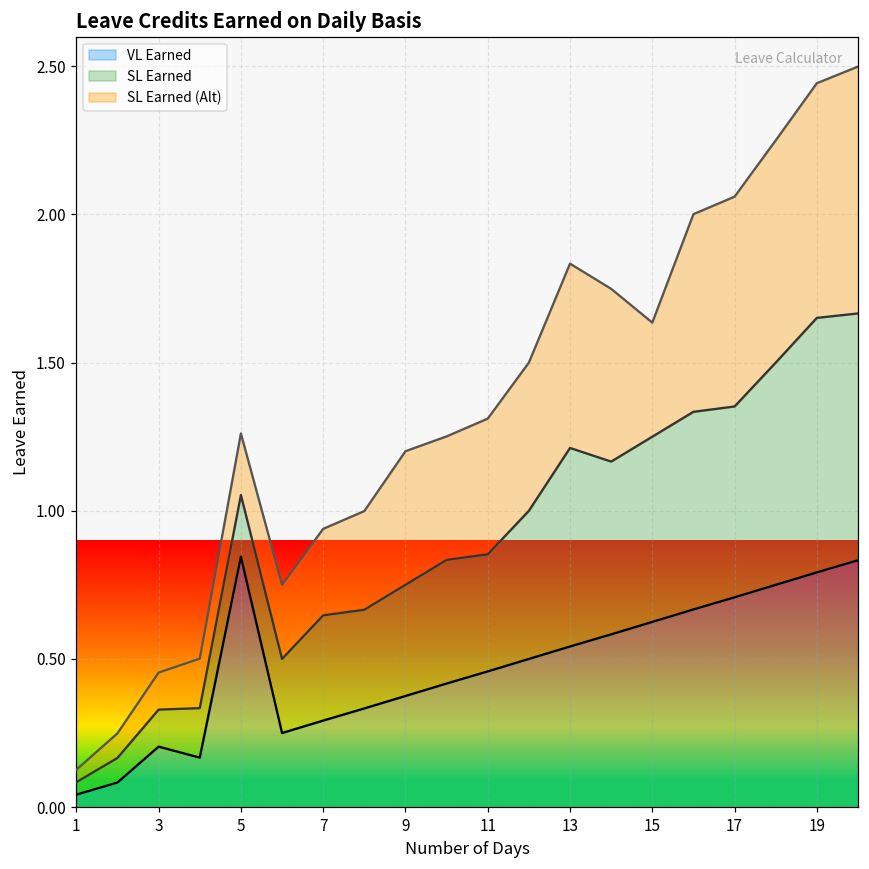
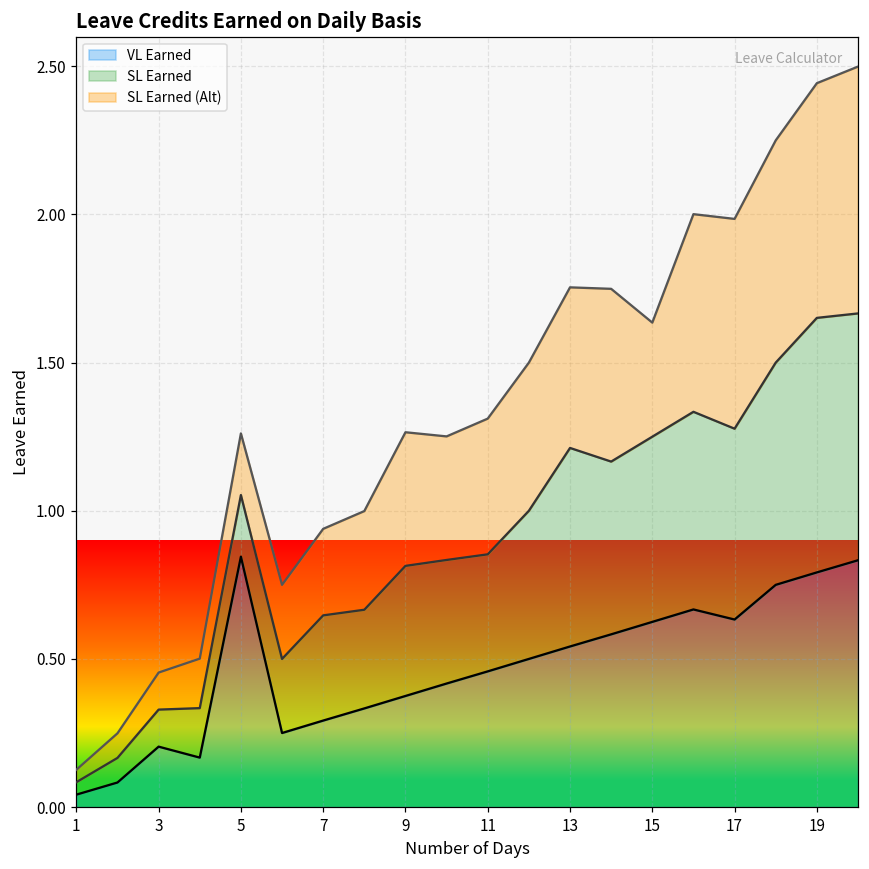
SL Earned, 9: 0.38 -> 0.44
SL Earned (Alt), 13: 0.62 -> 0.54
VL Earned, 17: 0.71 -> 0.63
